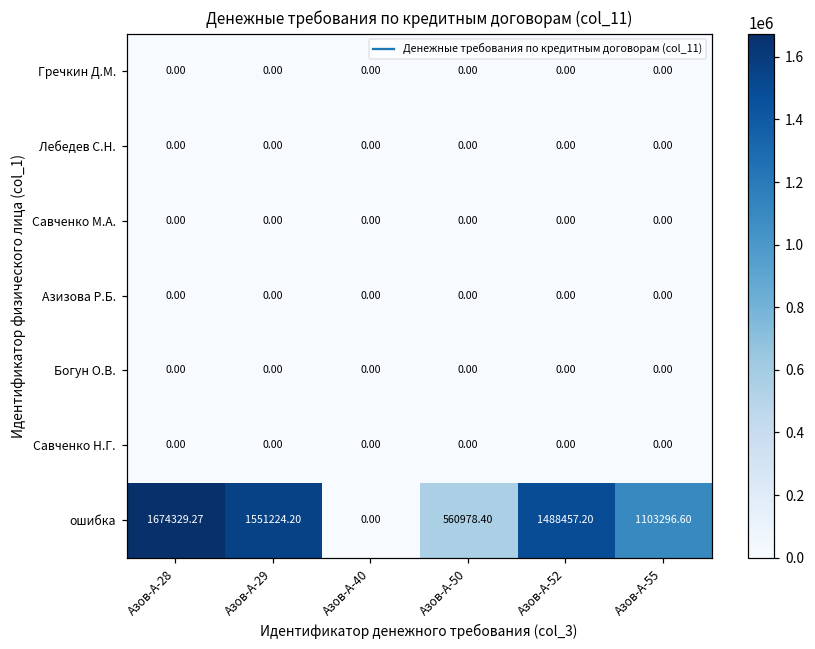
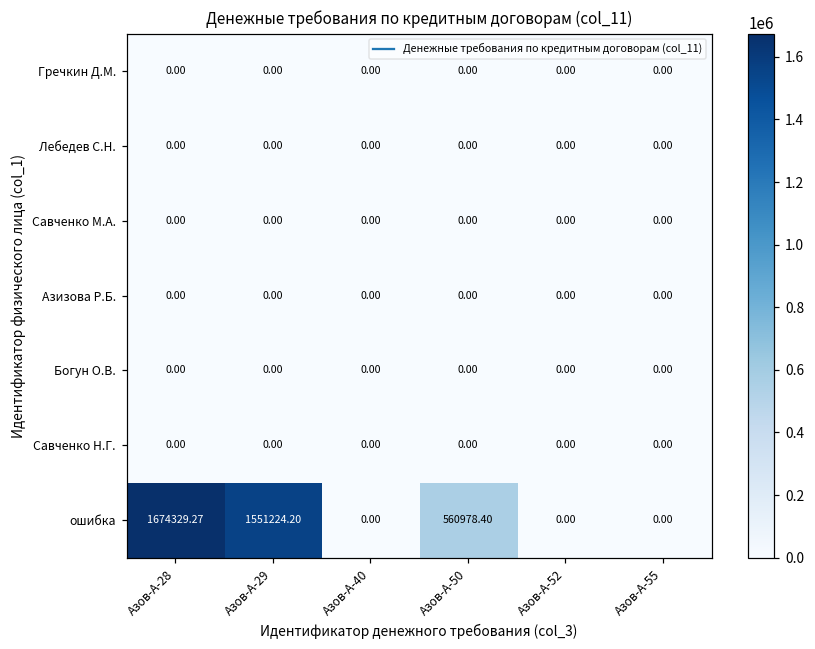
ошибка, Азов-А-52: 1488457.20 -> 0.00
ошибка, Азов-А-55: 1103296.60 -> 0.00
